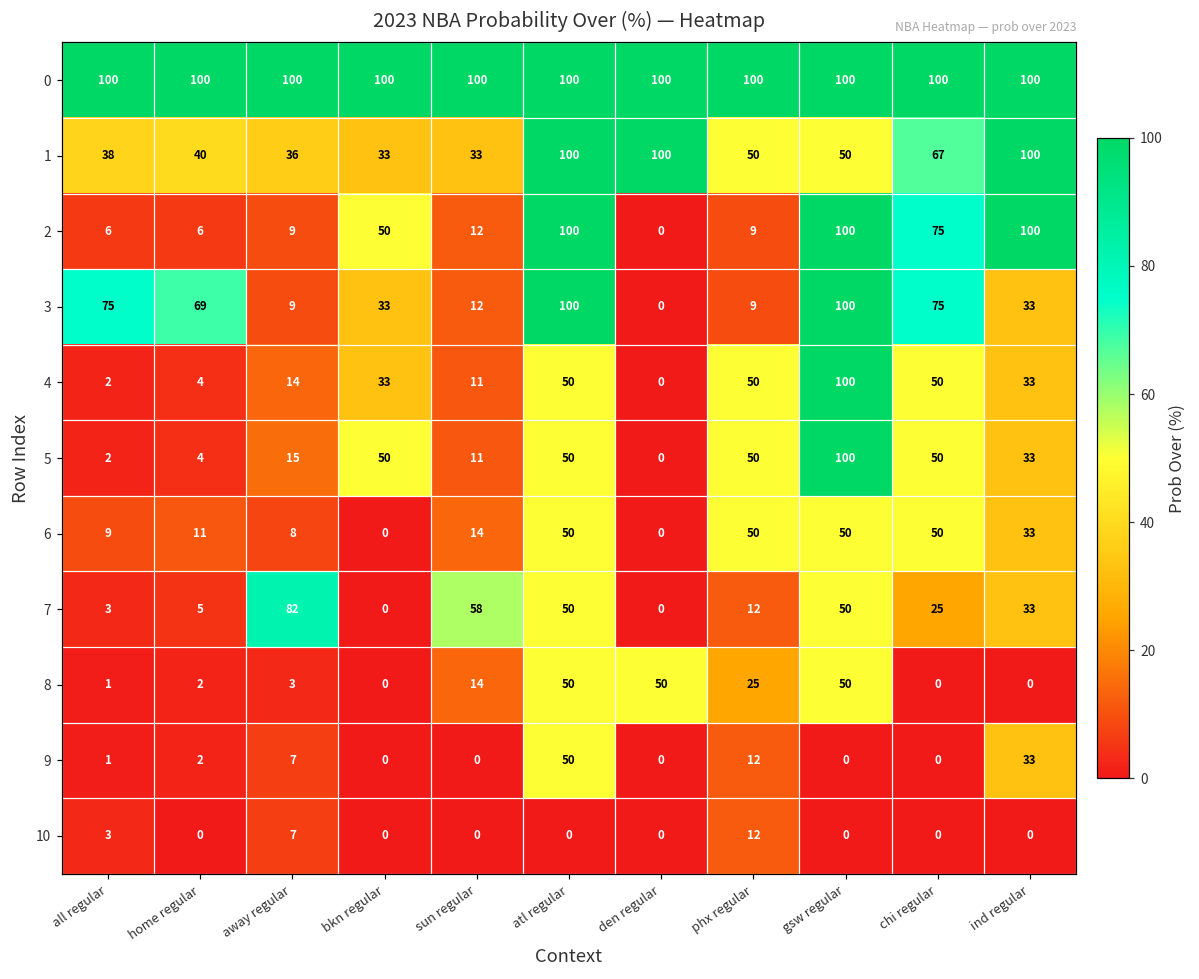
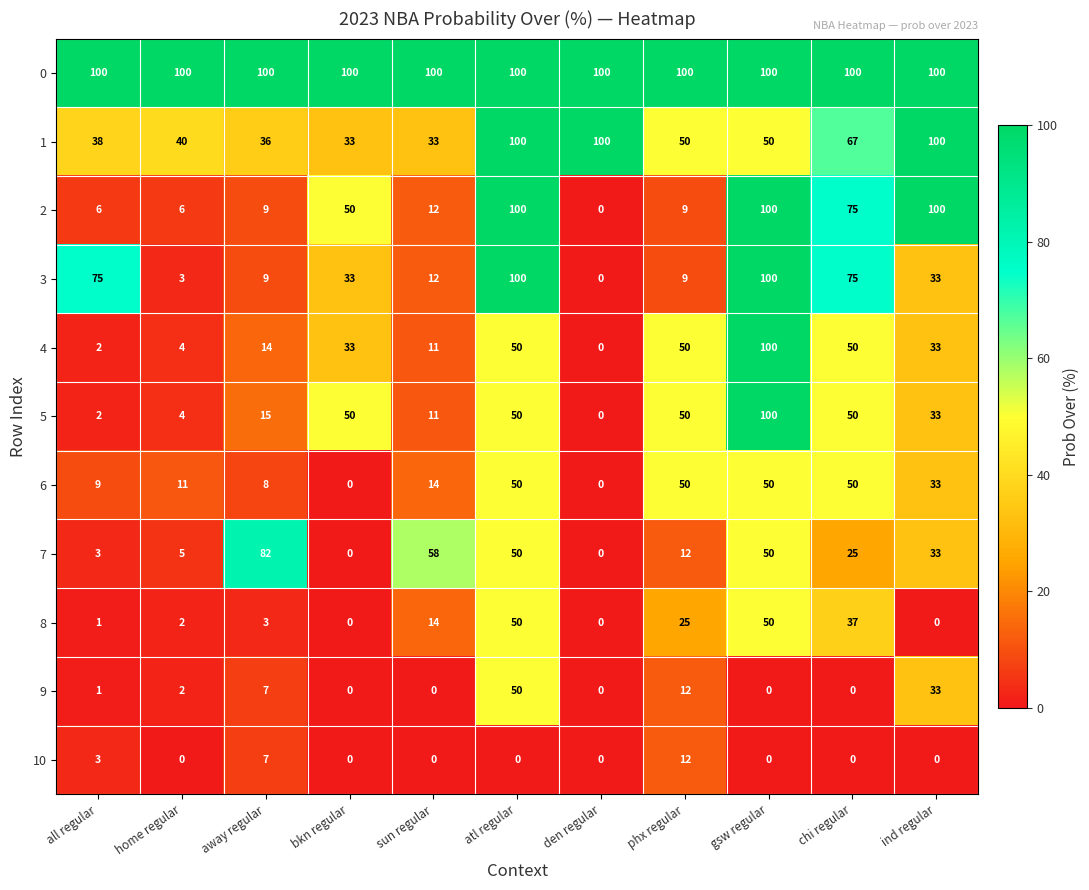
3, home regular: 69 -> 3
8, den regular: 50 -> 0
8, chi regular: 0 -> 37
